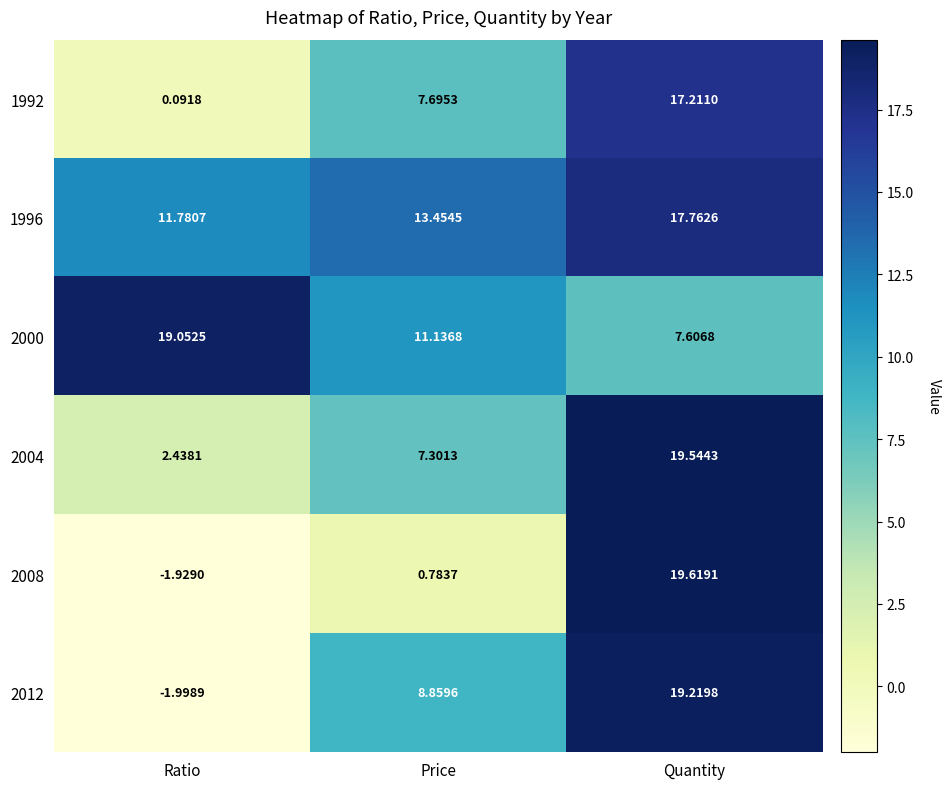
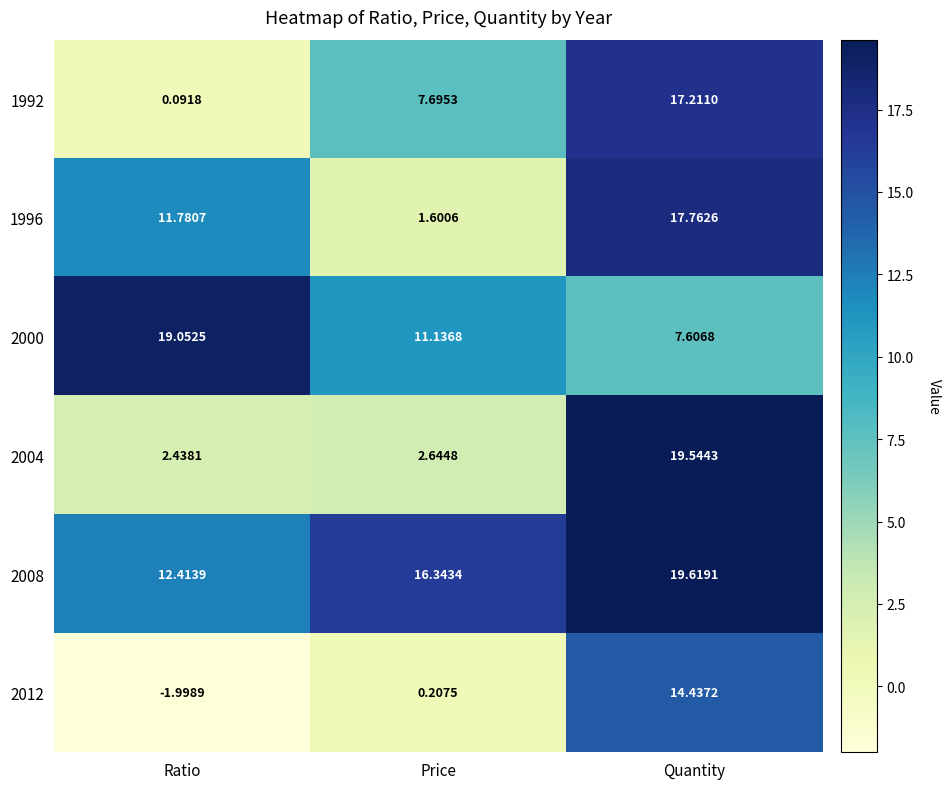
1996, Price: 13.4545 -> 1.6006
2004, Price: 7.3013 -> 2.6448
2008, Ratio: -1.9290 -> 12.4139
2008, Price: 0.7837 -> 16.3434
2012, Price: 8.8596 -> 0.2075
2012, Quantity: 19.2198 -> 14.4372
